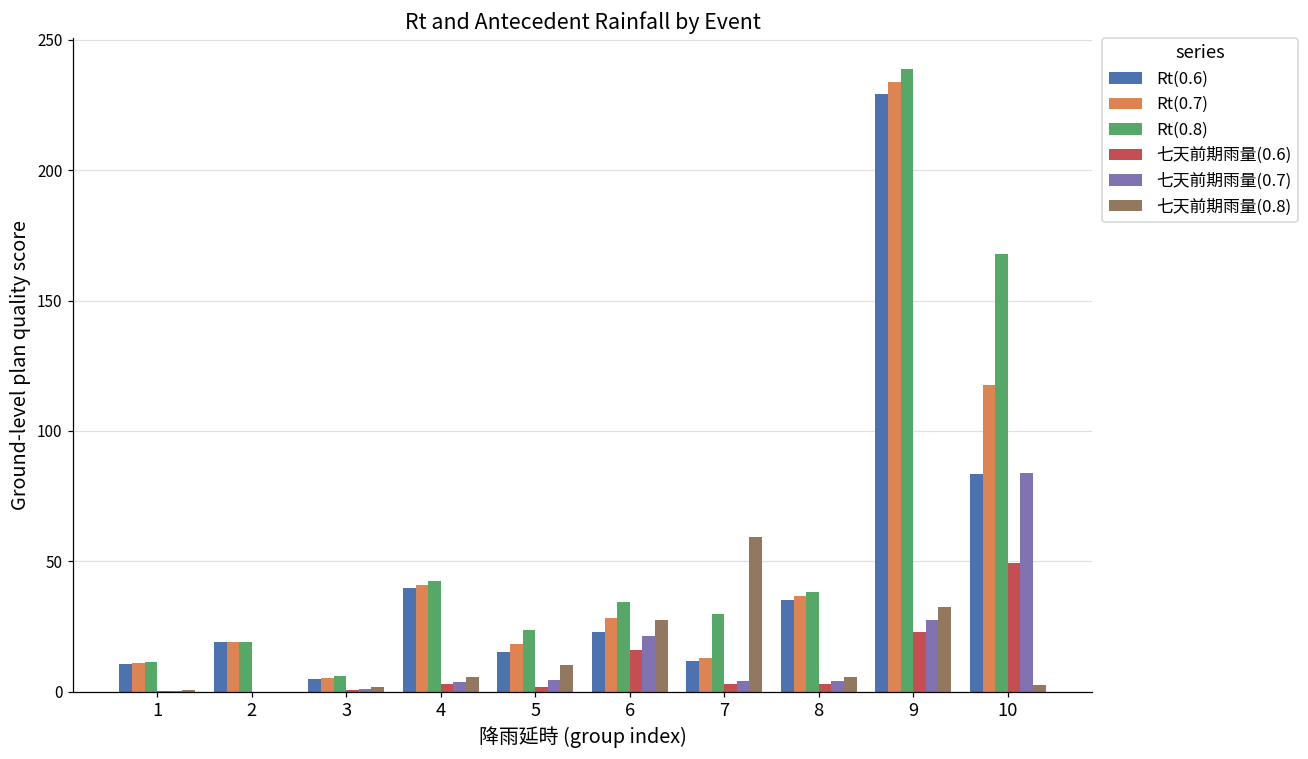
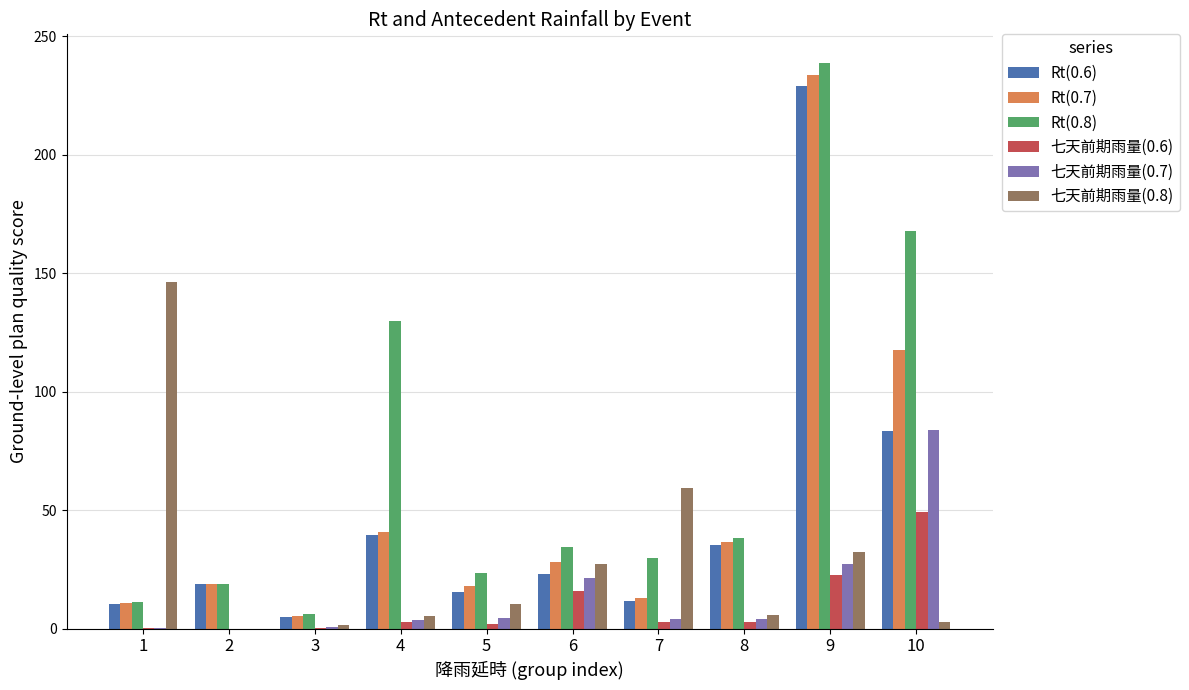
七天前期雨量(0.8), 1: 1 -> 146
Rt(0.8), 4: 43 -> 130
